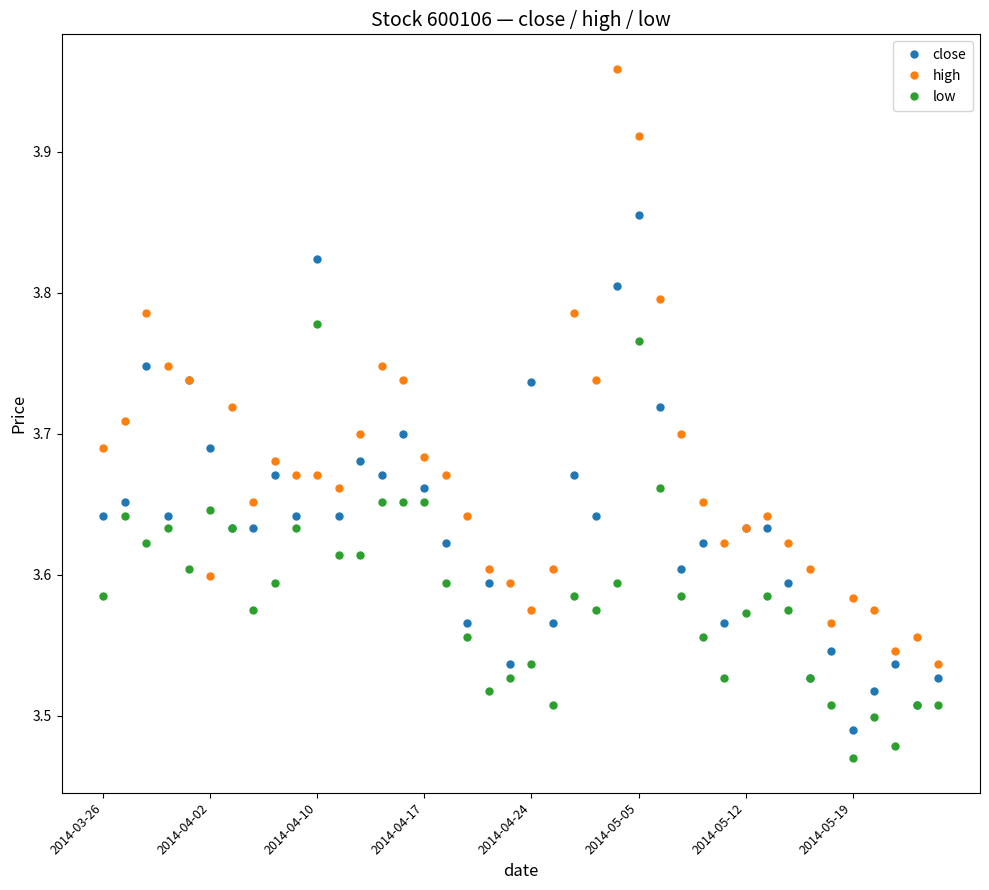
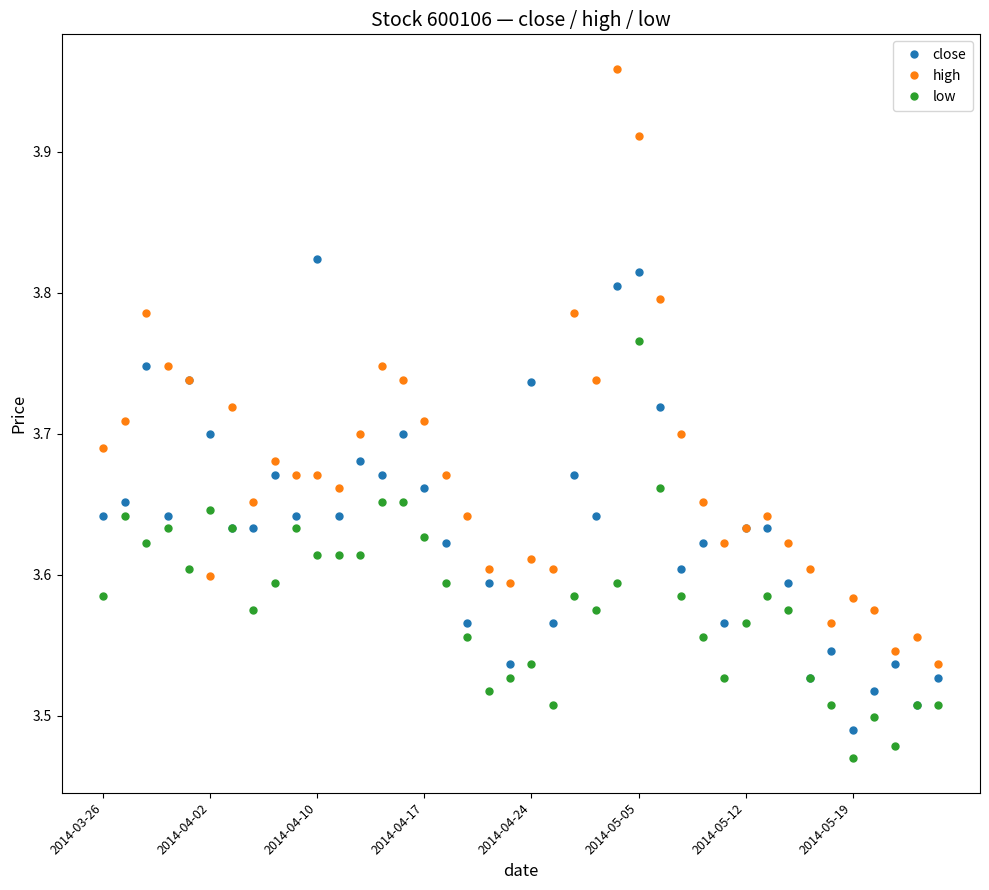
close, 2014-04-02: 3.69 -> 3.70
low, 2014-04-10: 3.778 -> 3.614
high, 2014-04-17: 3.684 -> 3.709
low, 2014-04-17: 3.652 -> 3.627
high, 2014-04-24: 3.575 -> 3.611
close, 2014-05-05: 3.855 -> 3.815
low, 2014-05-12: 3.573 -> 3.566
